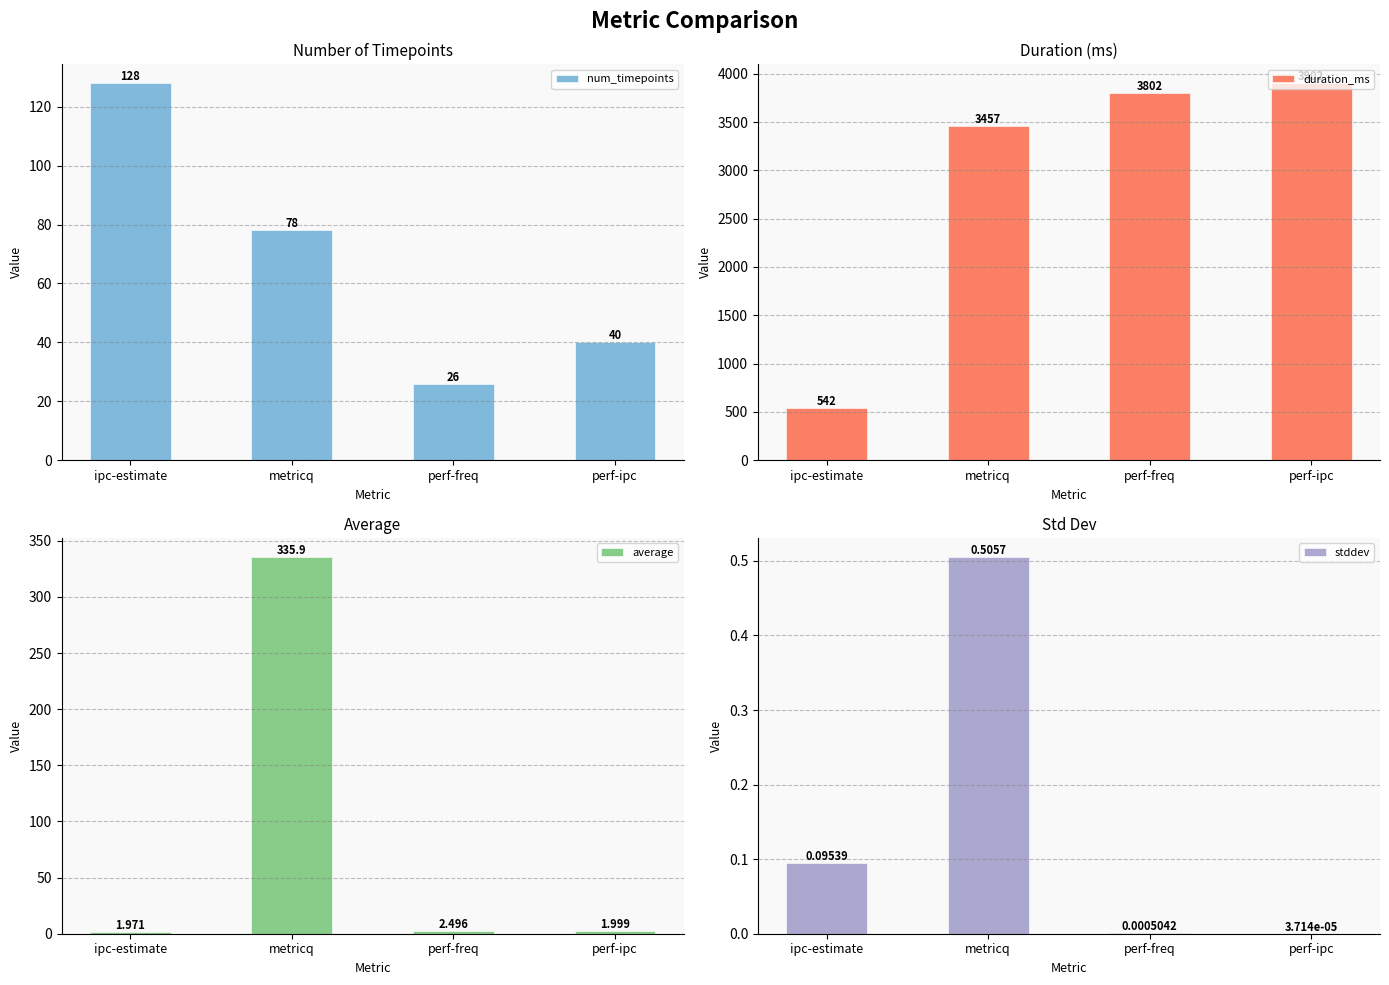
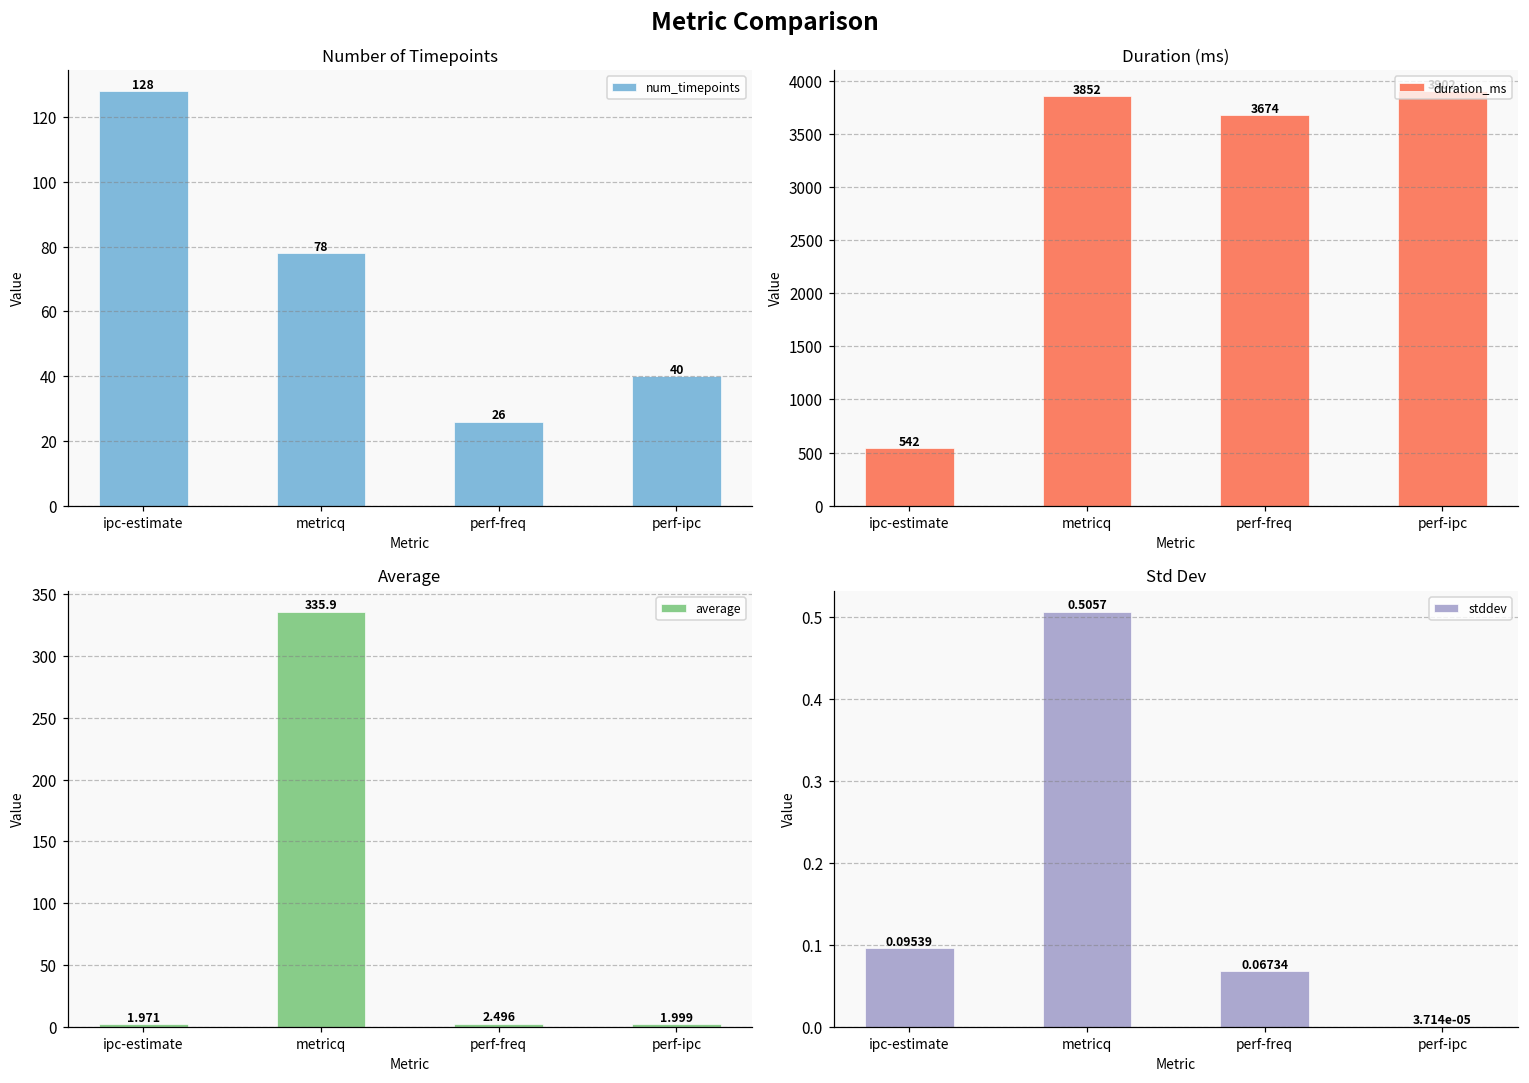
Duration (ms), metricq: 3457 -> 3852
Duration (ms), perf-freq: 3802 -> 3674
Std Dev, perf-freq: 0.0005042 -> 0.06734
